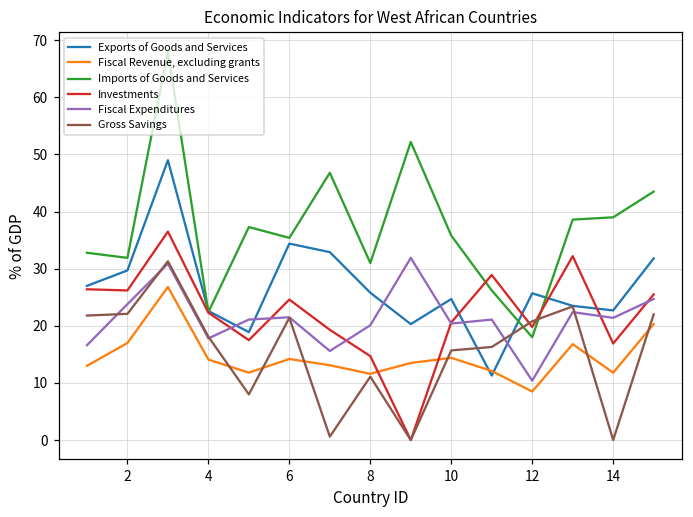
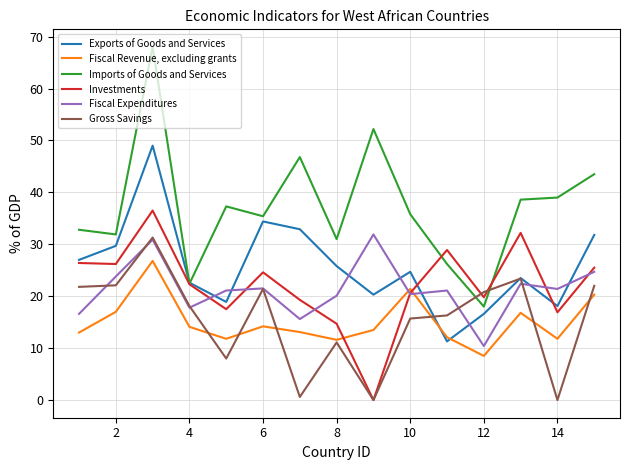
Fiscal Revenue, excluding grants, 10: 14 -> 21
Exports of Goods and Services, 12: 26 -> 17
Exports of Goods and Services, 14: 23 -> 18
